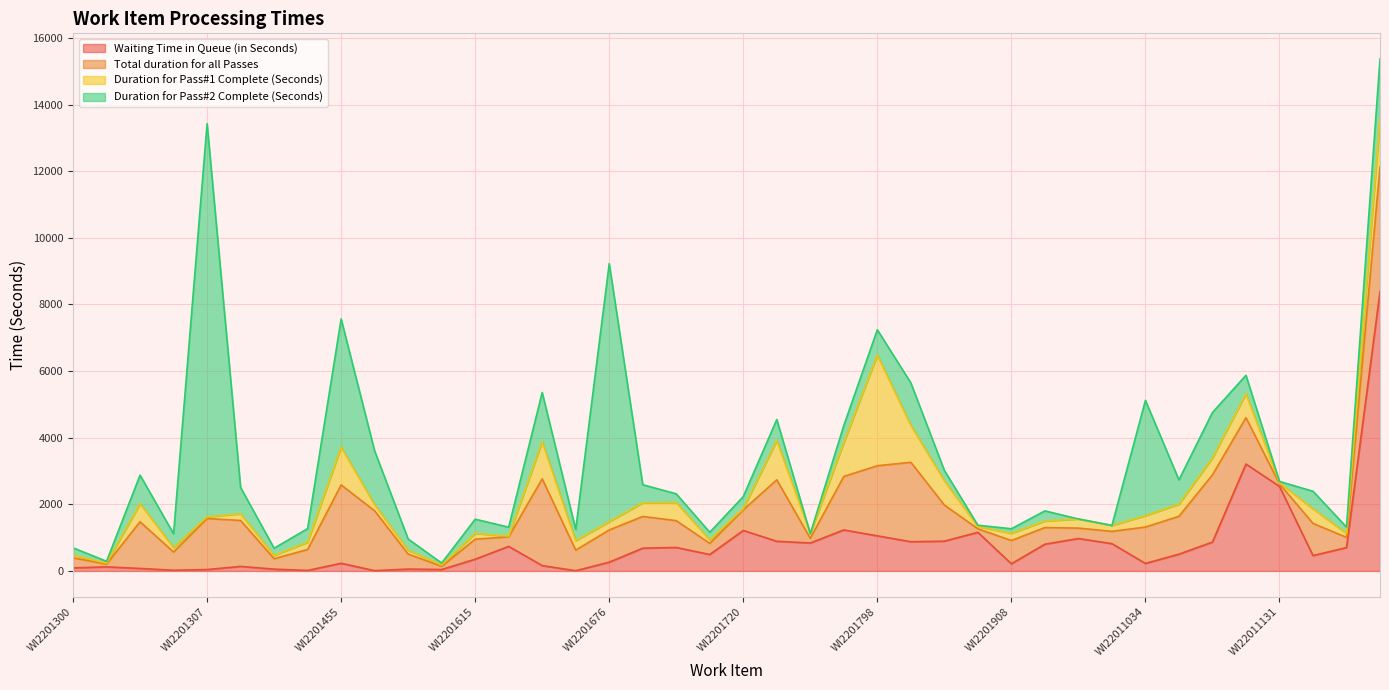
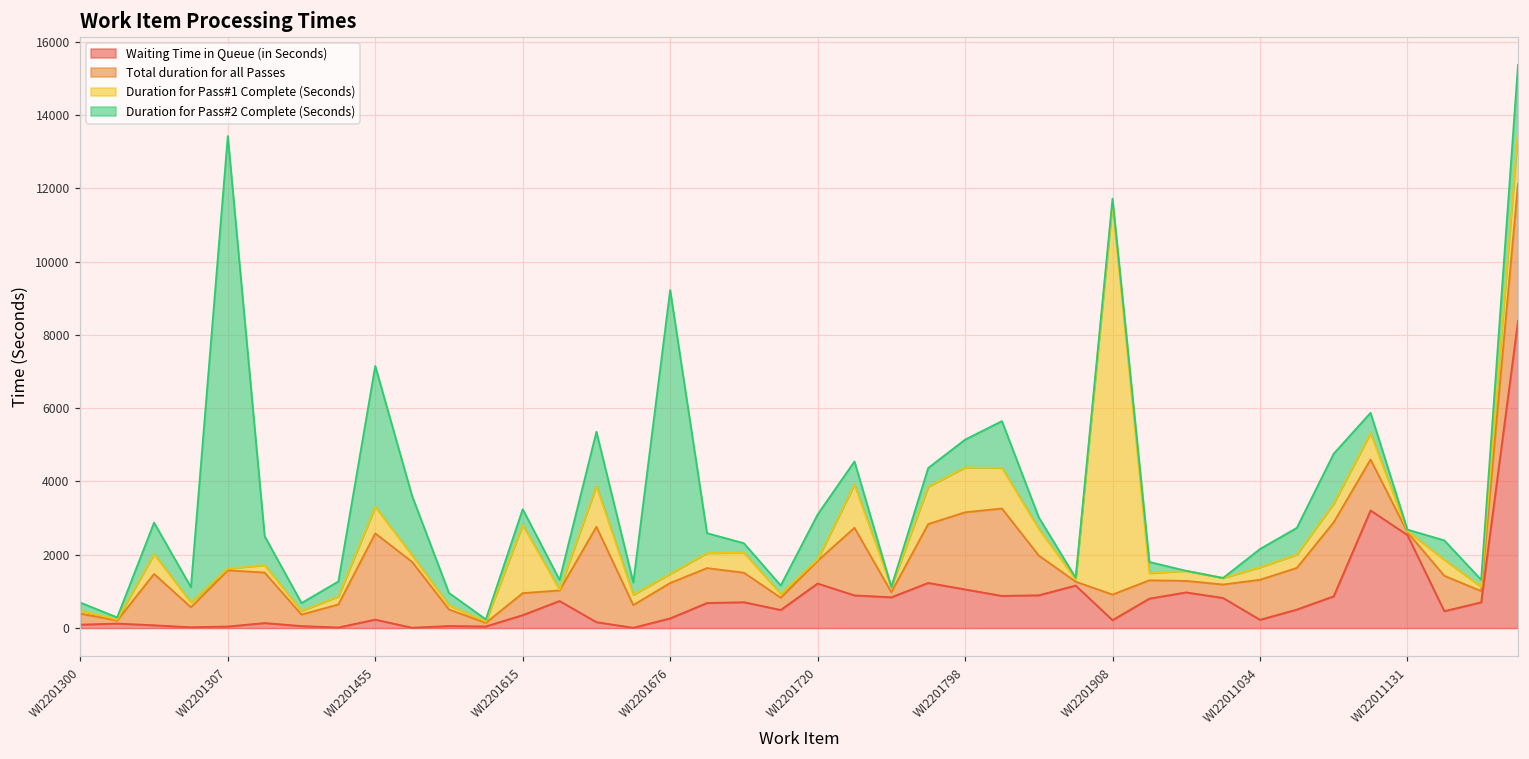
Duration for Pass#1 Complete (Seconds), WI2201455: 1100 -> 700
Duration for Pass#1 Complete (Seconds), WI2201615: 200 -> 1900
Duration for Pass#2 Complete (Seconds), WI2201720: 400 -> 1200
Duration for Pass#1 Complete (Seconds), WI2201798: 3300 -> 1200
Duration for Pass#1 Complete (Seconds), WI2201908: 200 -> 10700
Duration for Pass#2 Complete (Seconds), WI22011034: 3500 -> 500
